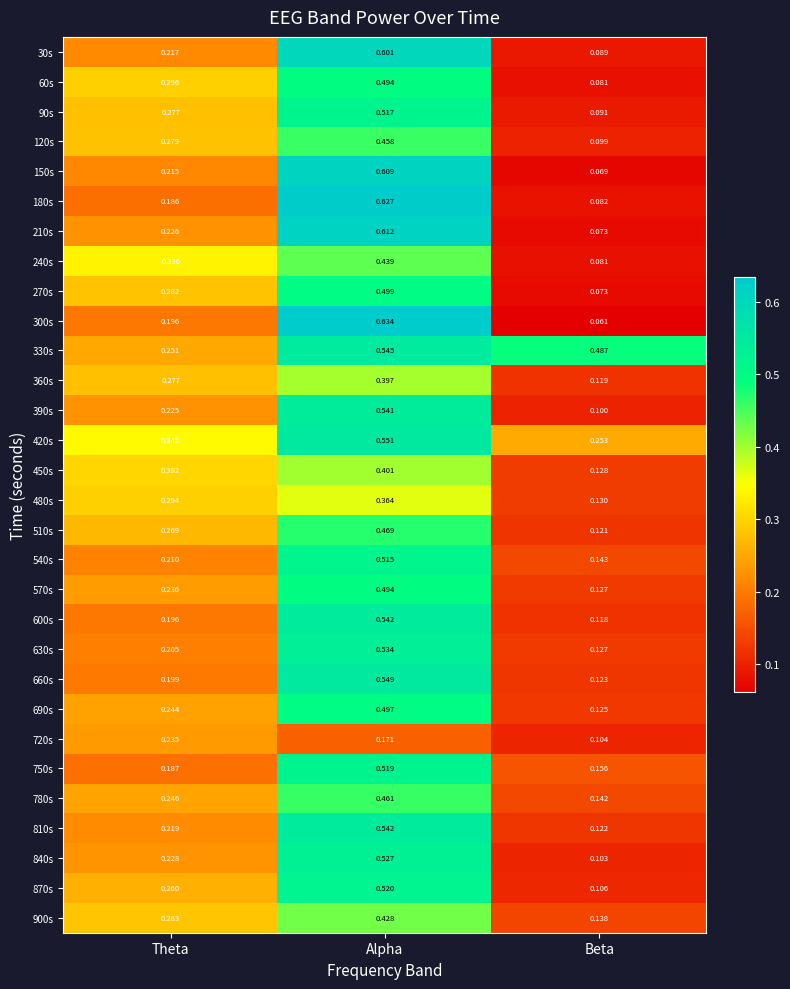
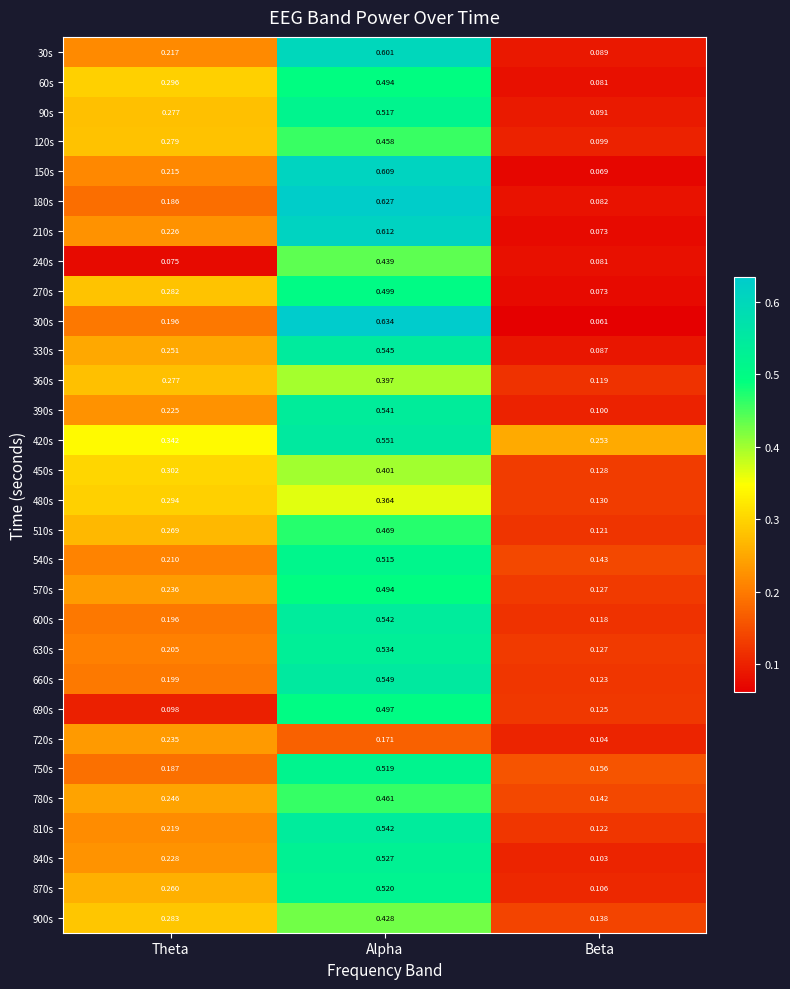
240s, Theta: 0.336 -> 0.075
330s, Beta: 0.487 -> 0.087
690s, Theta: 0.244 -> 0.098
